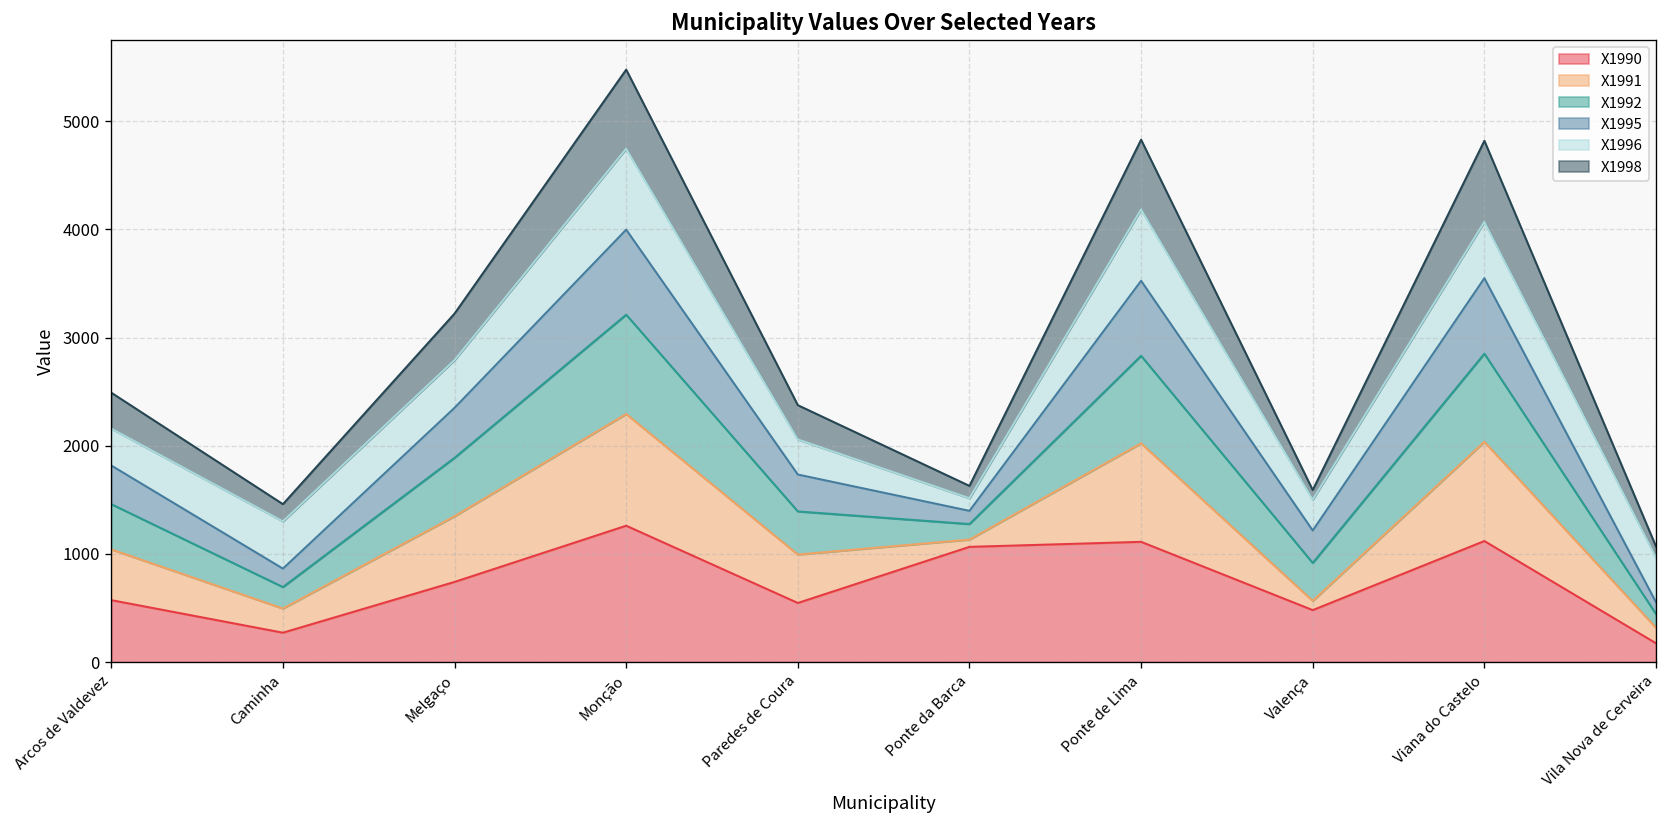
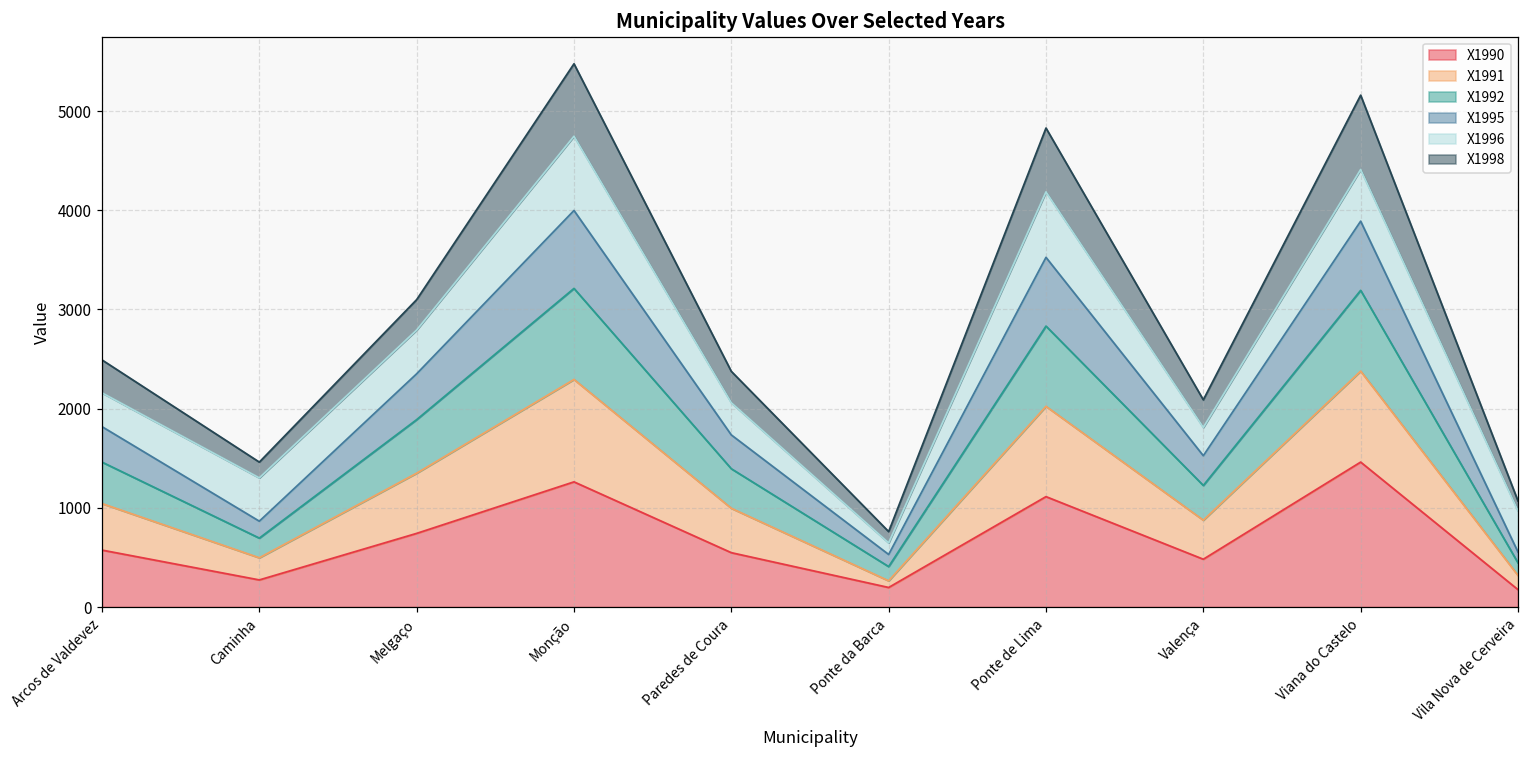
X1998, Melgaço: 400 -> 300
X1990, Ponte da Barca: 1100 -> 200
X1991, Valença: 100 -> 400
X1998, Valença: 100 -> 300
X1990, Viana do Castelo: 1100 -> 1500
